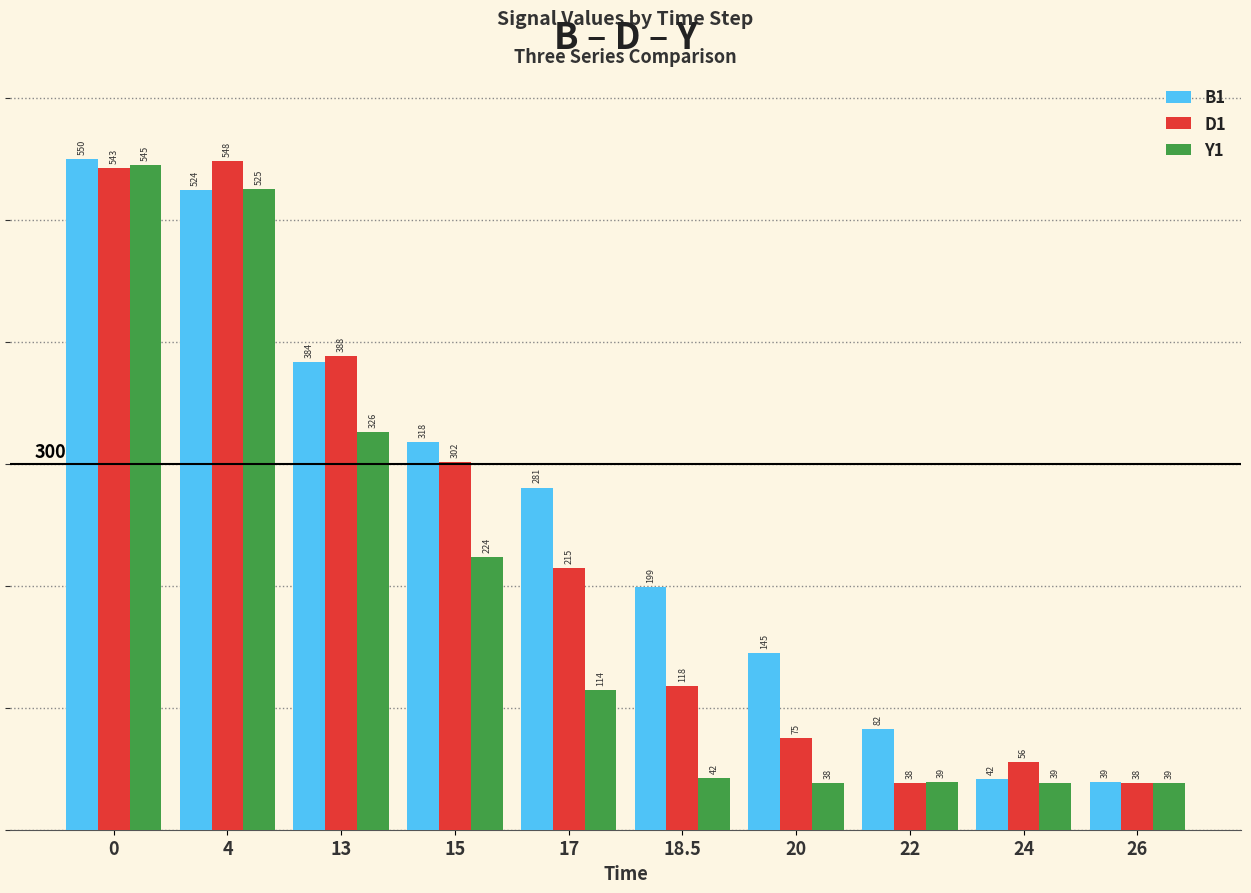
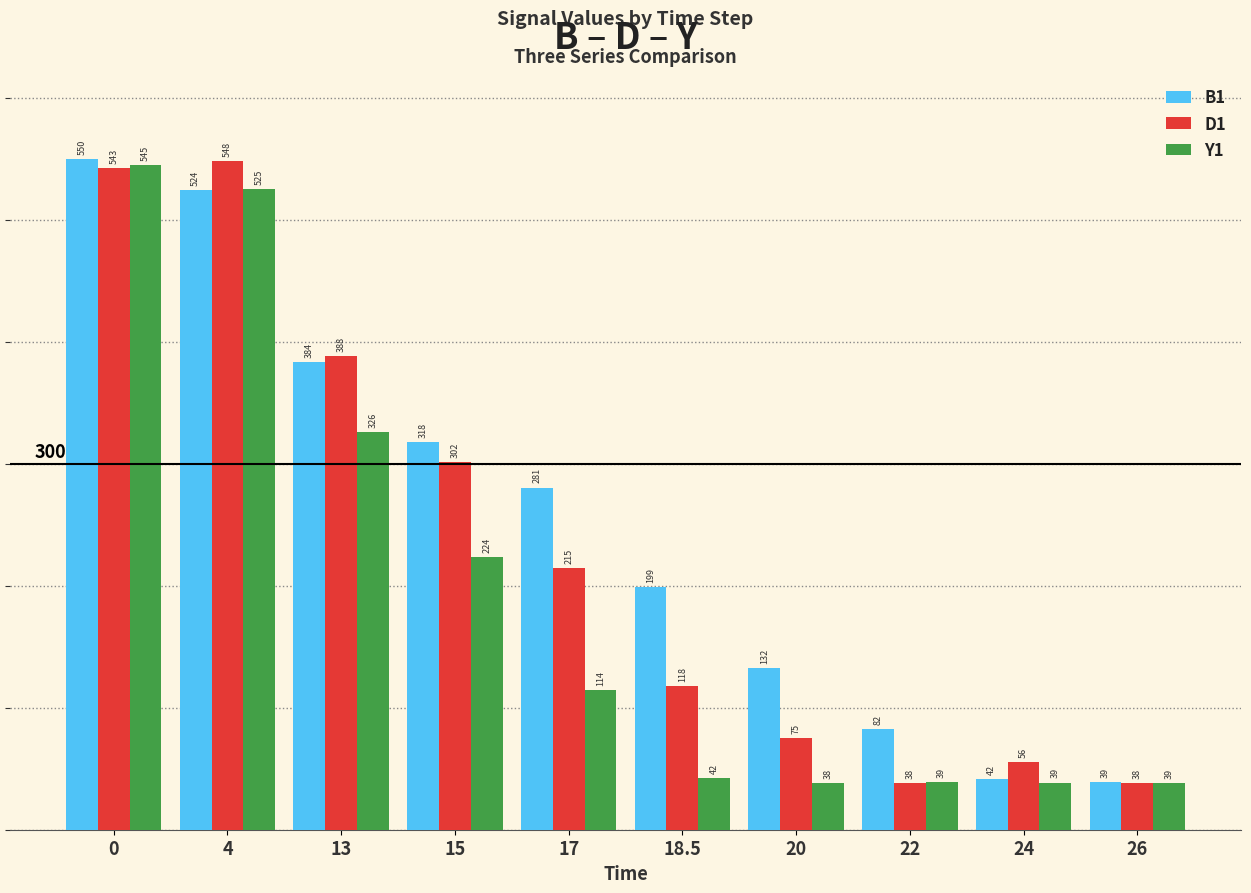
B1, 20: 145 -> 132
